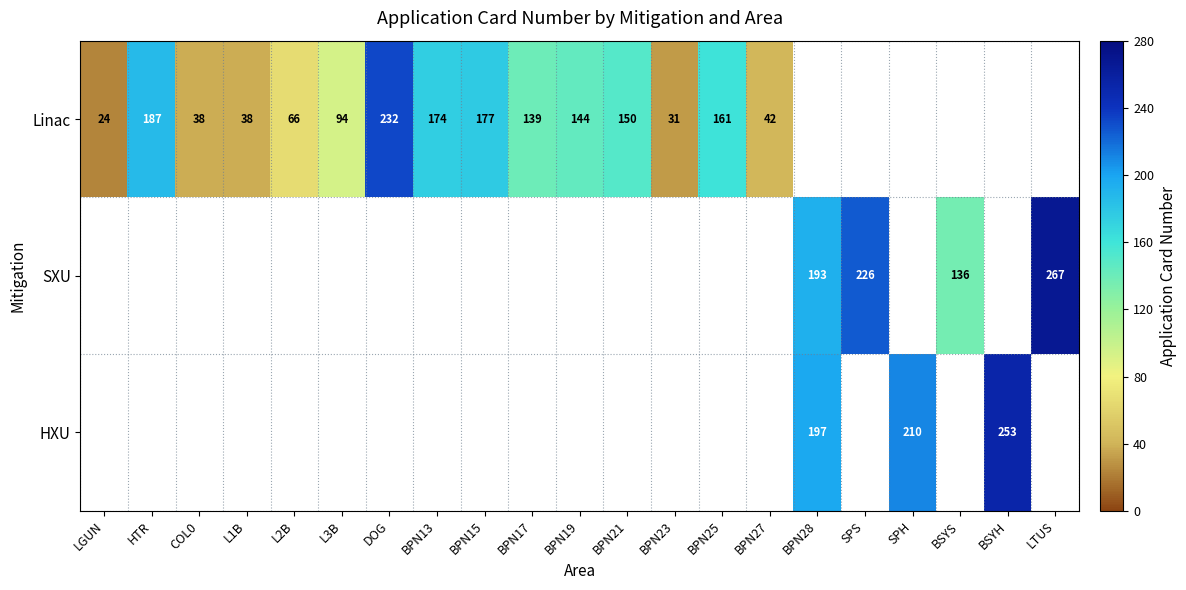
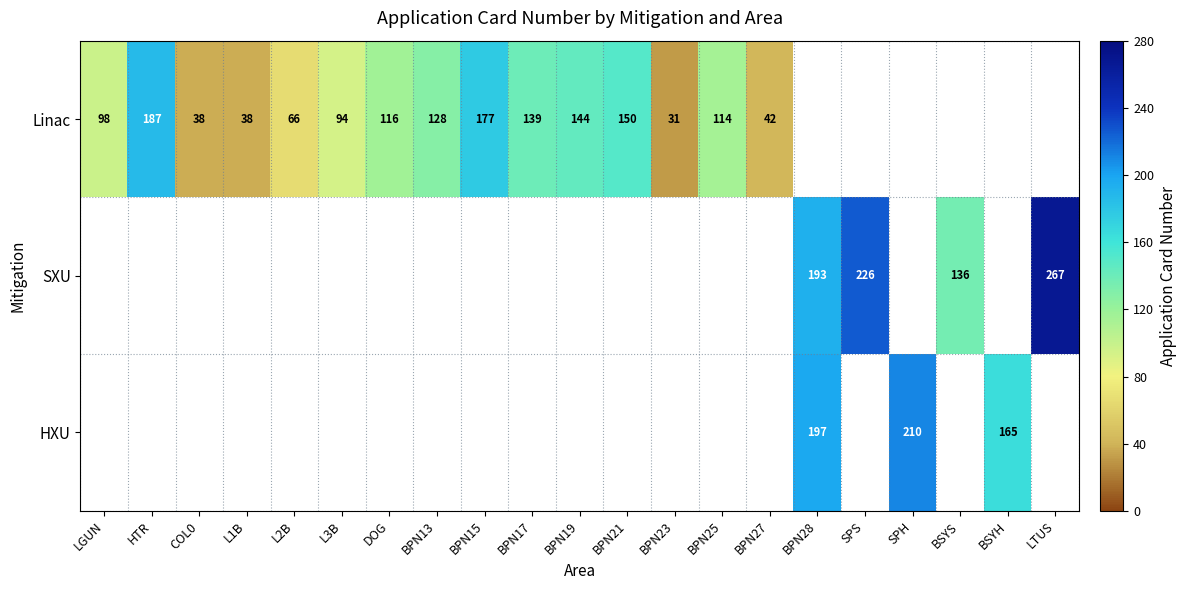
Linac, LGUN: 24 -> 98
Linac, DOG: 232 -> 116
Linac, BPN13: 174 -> 128
Linac, BPN25: 161 -> 114
HXU, BSYH: 253 -> 165
